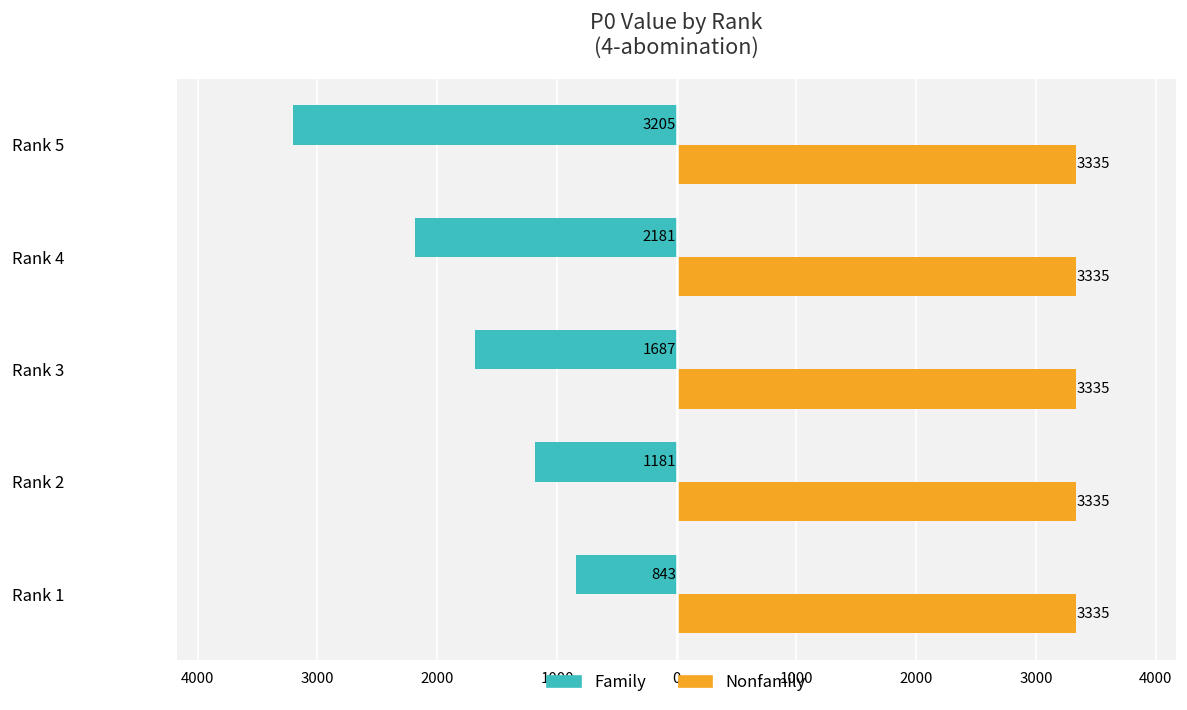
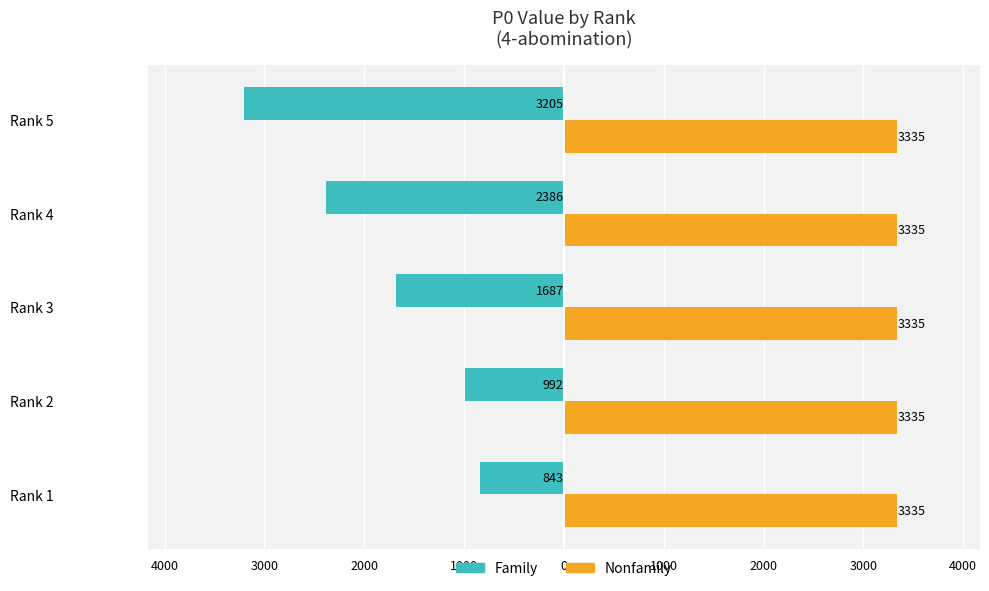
Family, Rank 4: 2181 -> 2386
Family, Rank 2: 1181 -> 992
